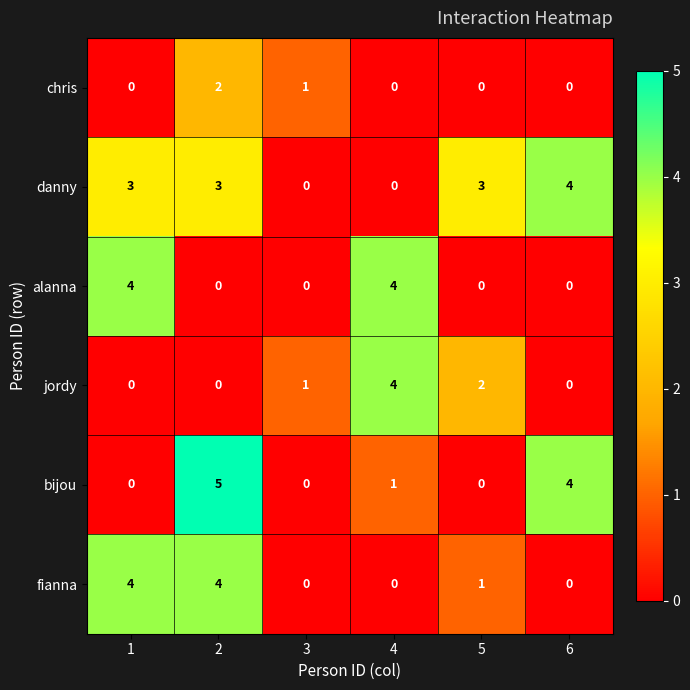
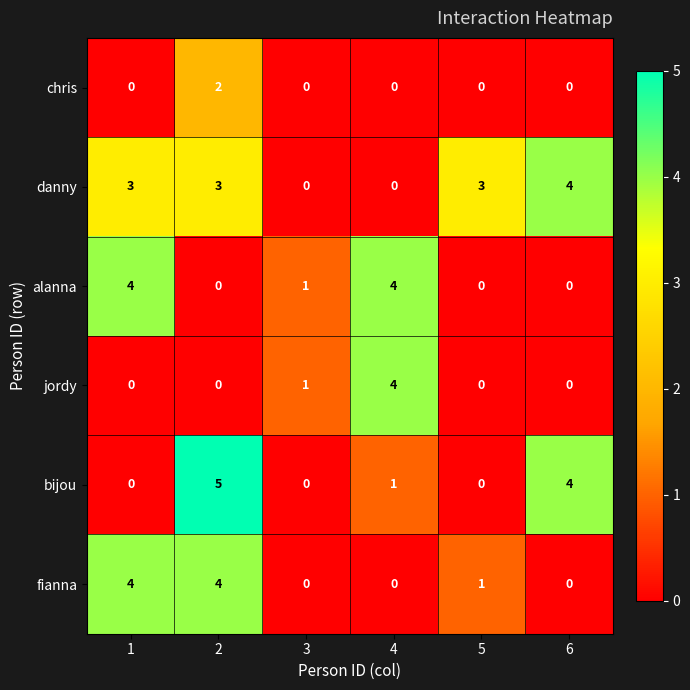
chris, 3: 1 -> 0
alanna, 3: 0 -> 1
jordy, 5: 2 -> 0
